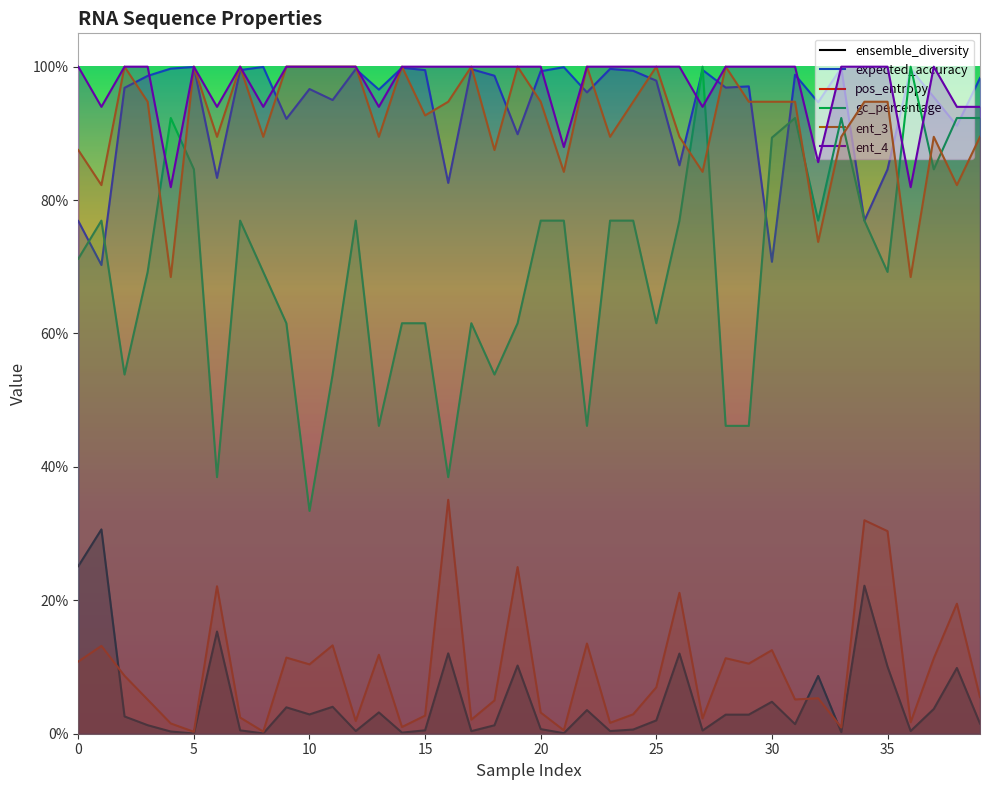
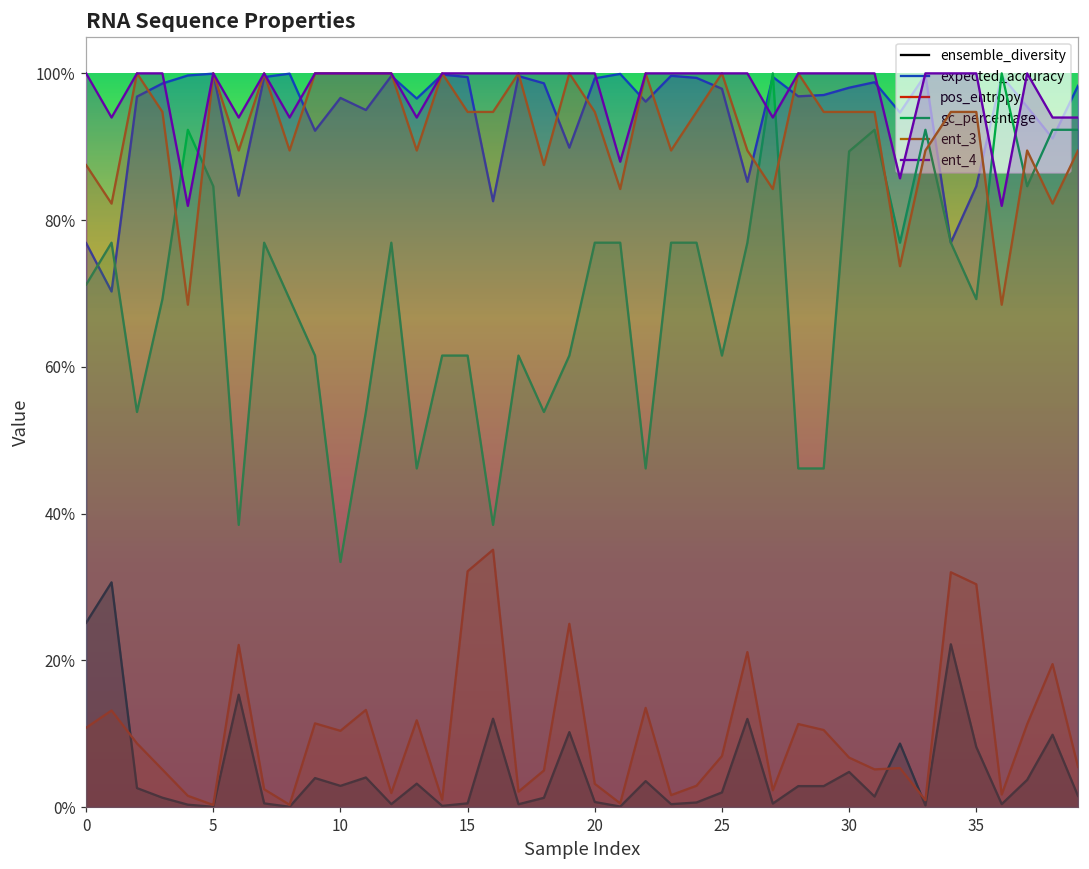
pos_entropy, 15: 3% -> 32%
ent_3, 15: 93% -> 95%
expected_accuracy, 30: 71% -> 98%
pos_entropy, 30: 13% -> 7%
ensemble_diversity, 35: 10% -> 8%
